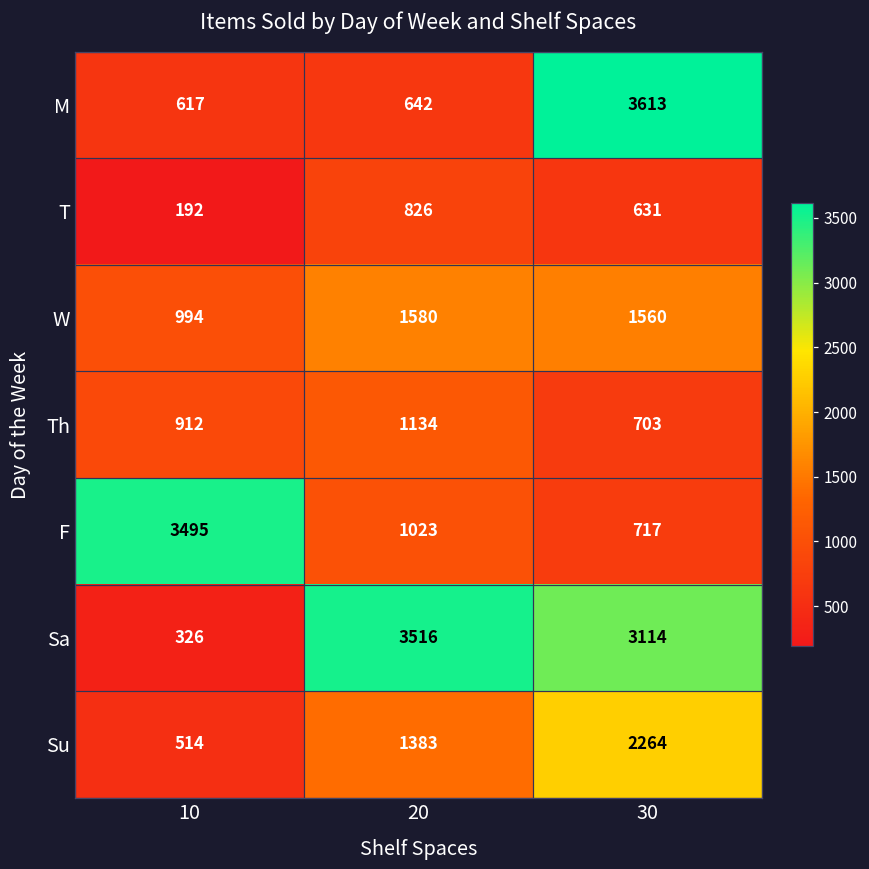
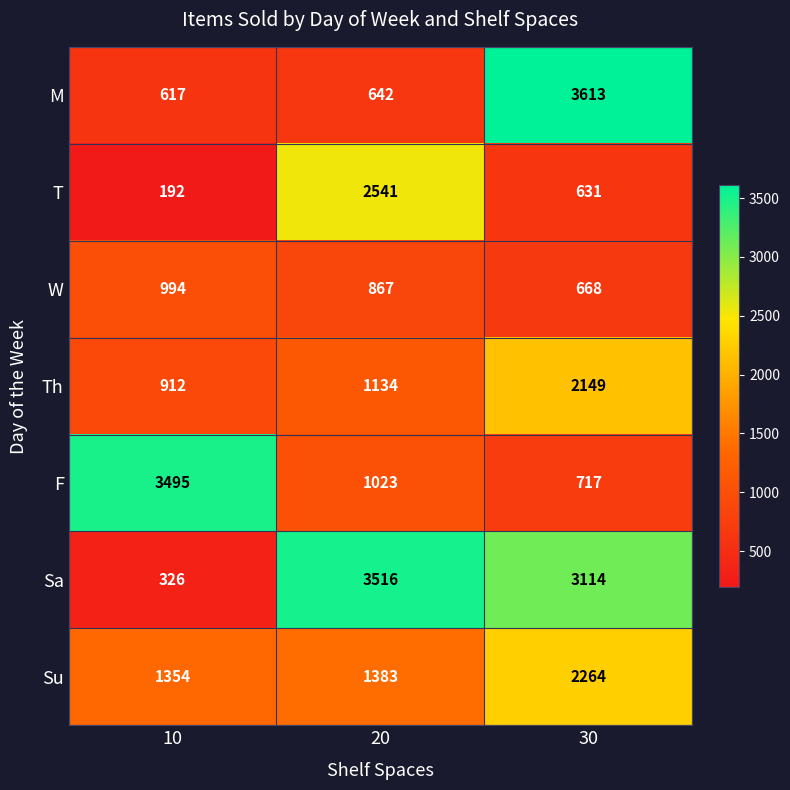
T, 20: 826 -> 2541
W, 20: 1580 -> 867
W, 30: 1560 -> 668
Th, 30: 703 -> 2149
Su, 10: 514 -> 1354
